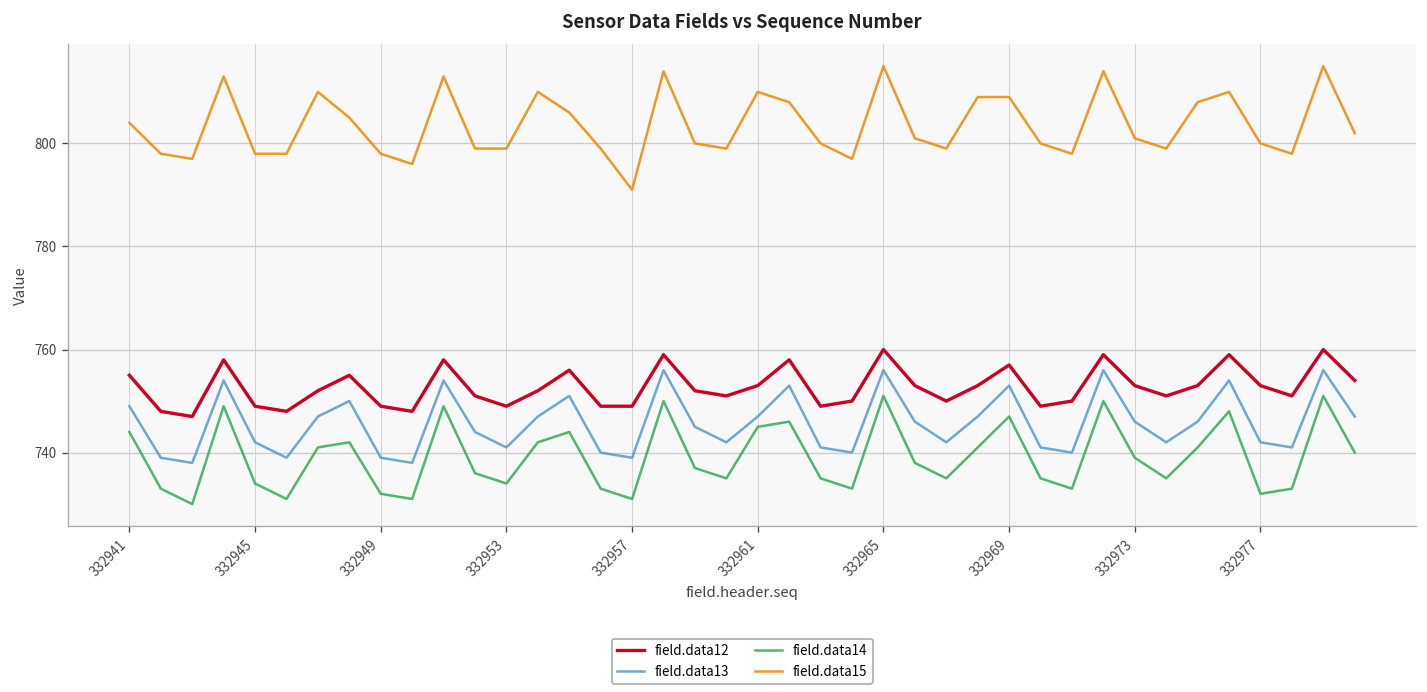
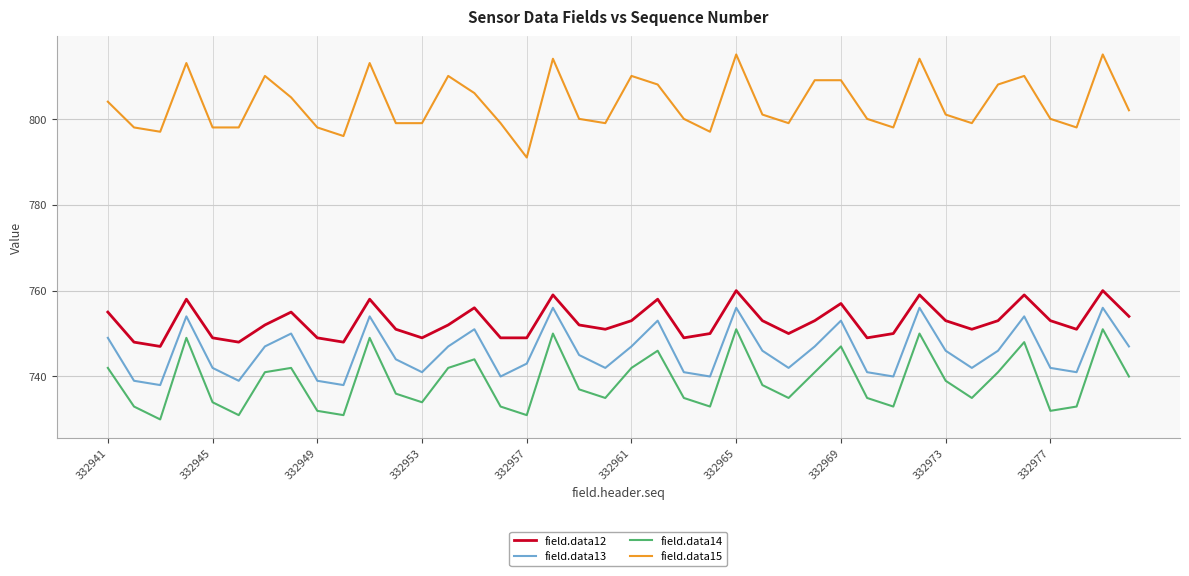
field.data14, 332941: 744 -> 742
field.data13, 332957: 739 -> 743
field.data14, 332961: 745 -> 742
